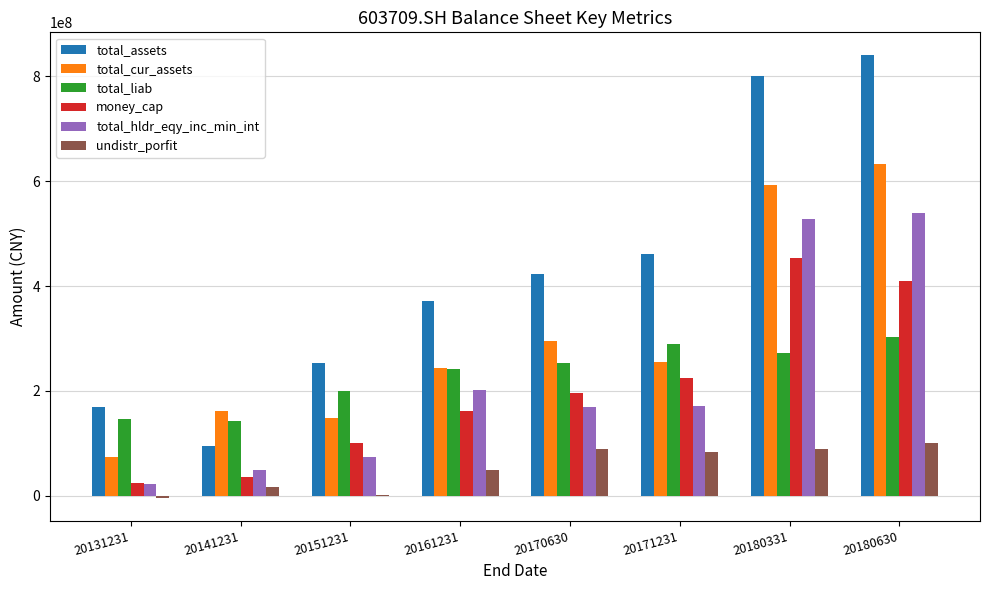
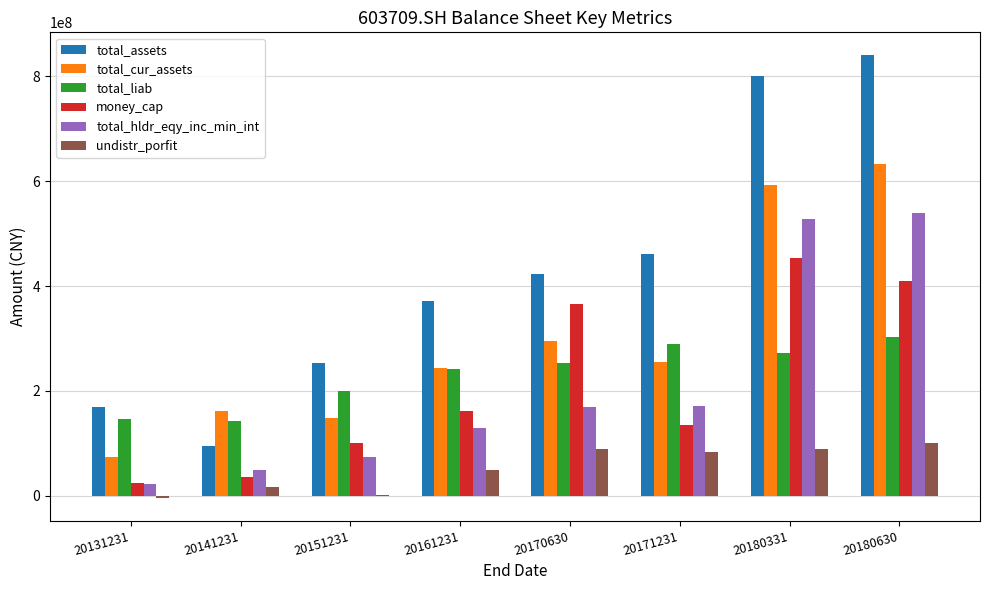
total_hldr_eqy_inc_min_int, 20161231: 200000000 -> 130000000
money_cap, 20170630: 200000000 -> 370000000
money_cap, 20171231: 220000000 -> 130000000
